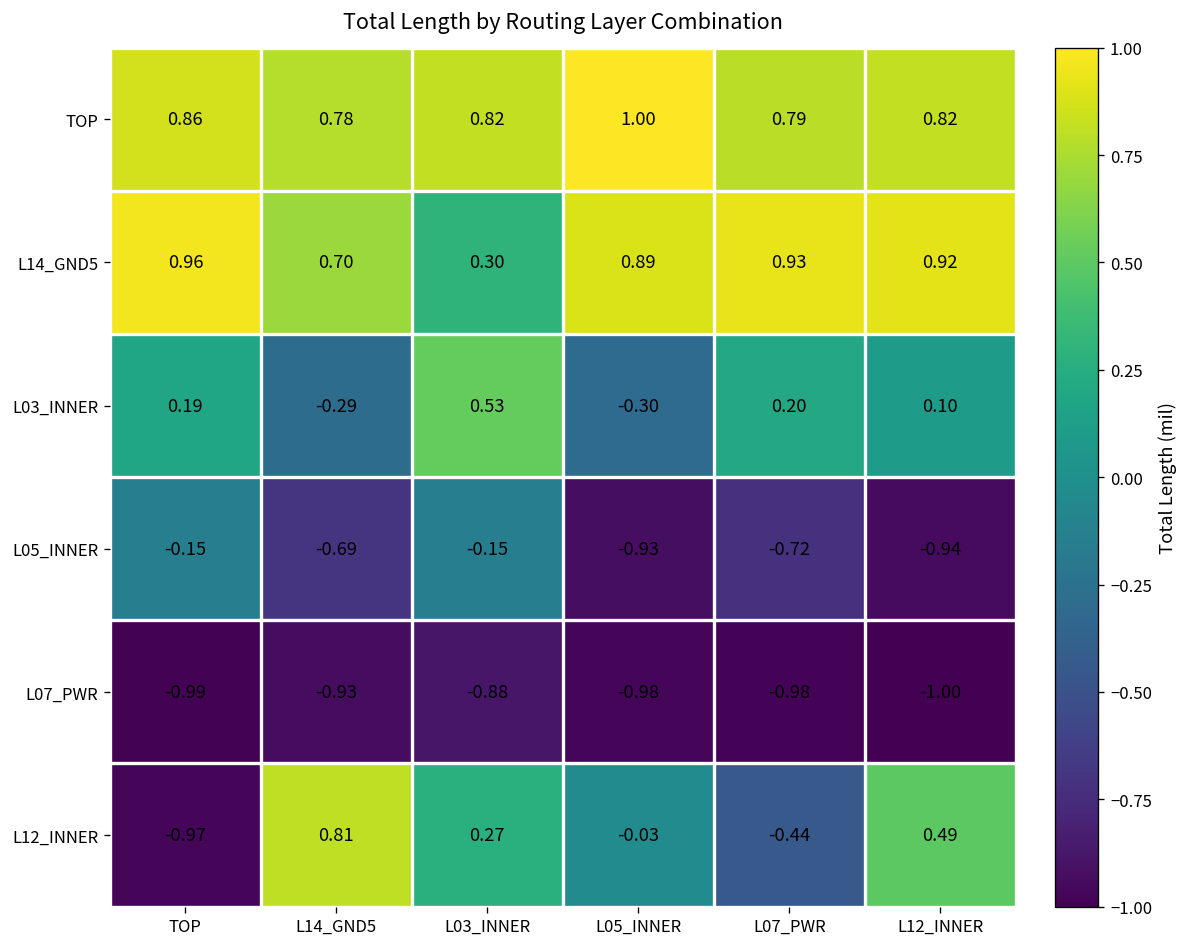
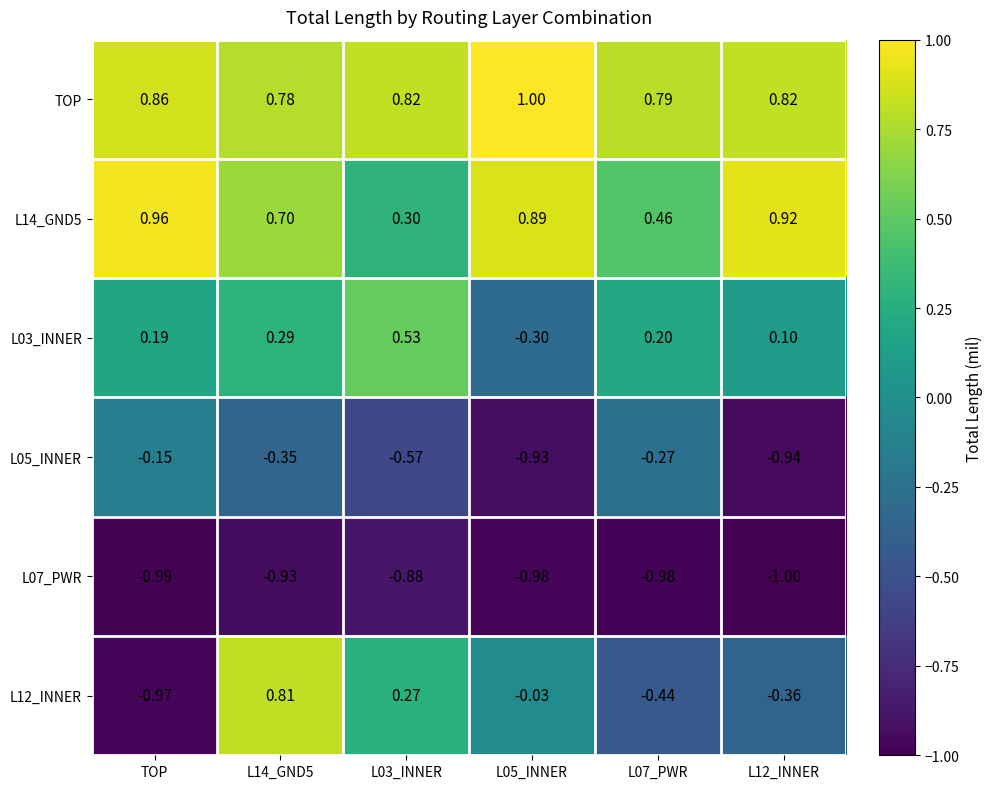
L14_GND5, L07_PWR: 0.93 -> 0.46
L03_INNER, L14_GND5: -0.29 -> 0.29
L05_INNER, L14_GND5: -0.69 -> -0.35
L05_INNER, L03_INNER: -0.15 -> -0.57
L05_INNER, L07_PWR: -0.72 -> -0.27
L12_INNER, L12_INNER: 0.49 -> -0.36
